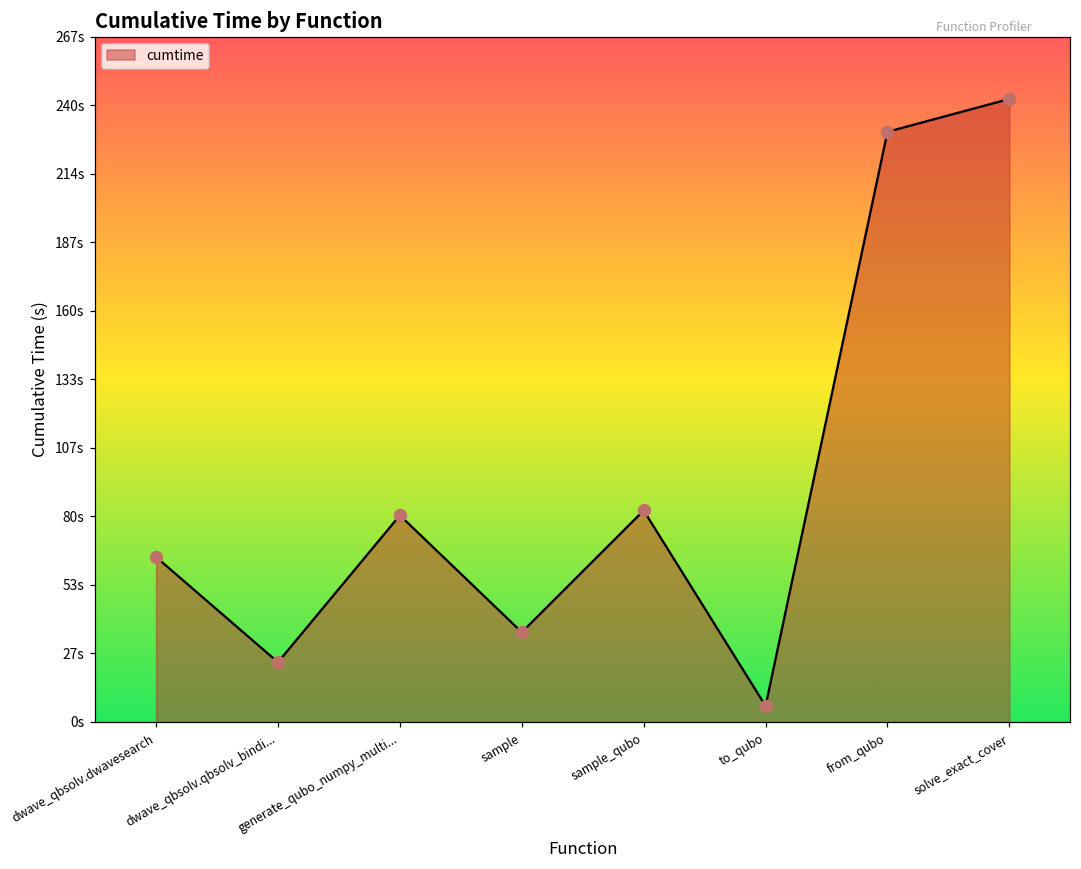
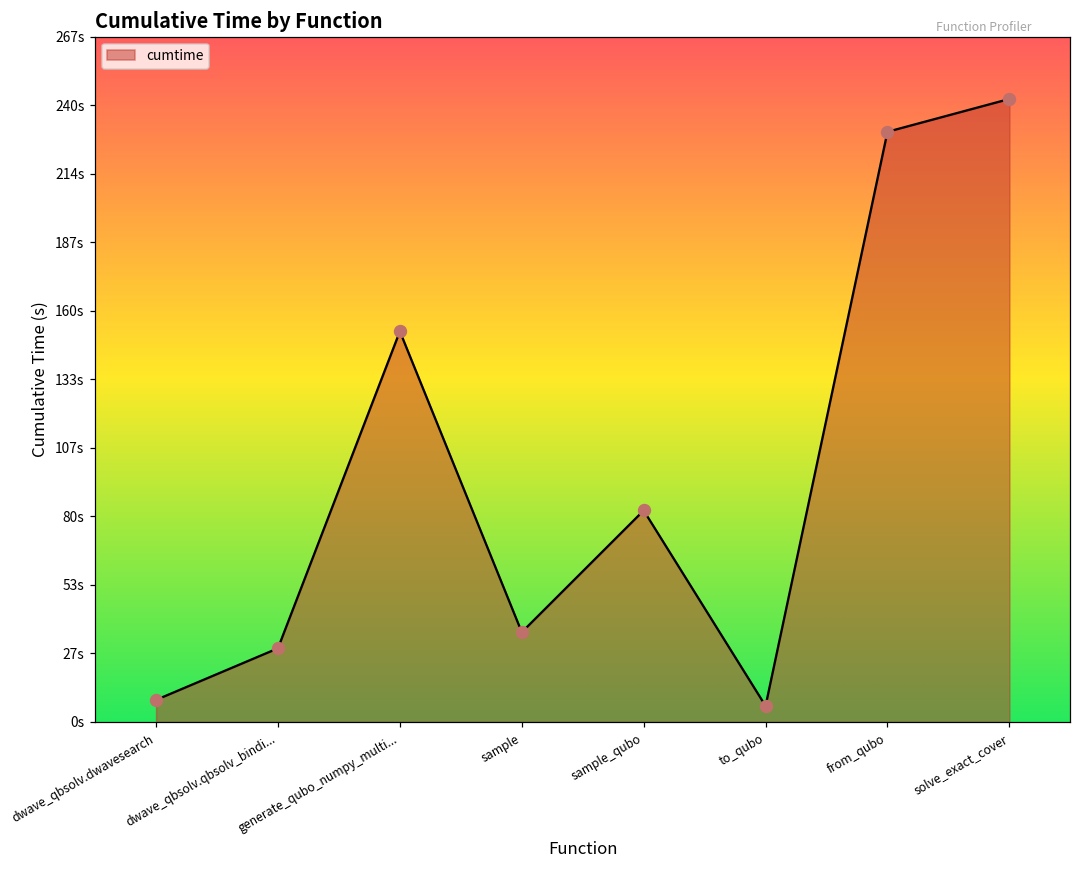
dwave_qbsolv.dwavesearch: 64s -> 9s
dwave_qbsolv.qbsolv_bindi...: 23s -> 29s
generate_qubo_numpy_multi...: 80s -> 152s
